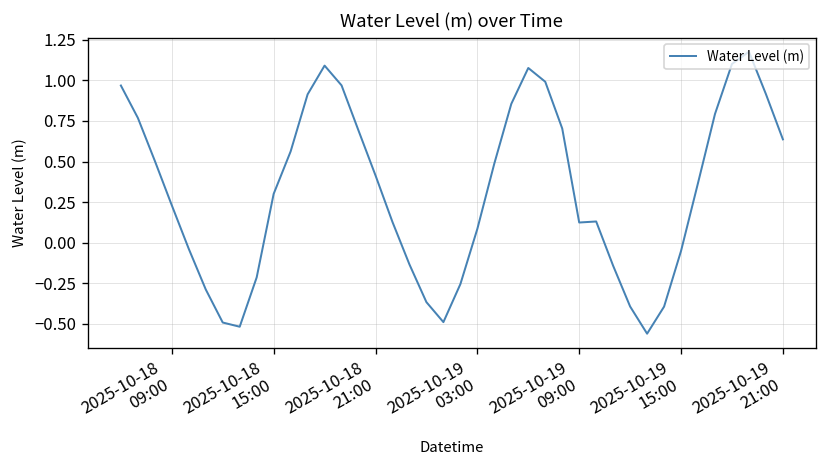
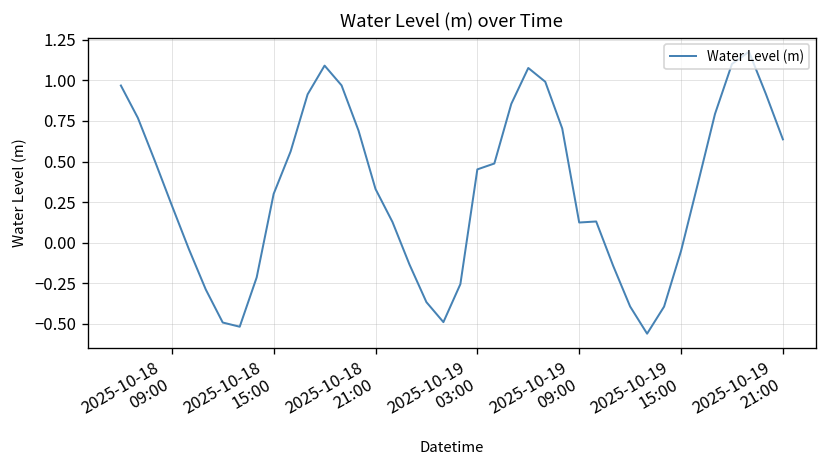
2025-10-18 21:00: 0.41 -> 0.33
2025-10-19 03:00: 0.09 -> 0.45
